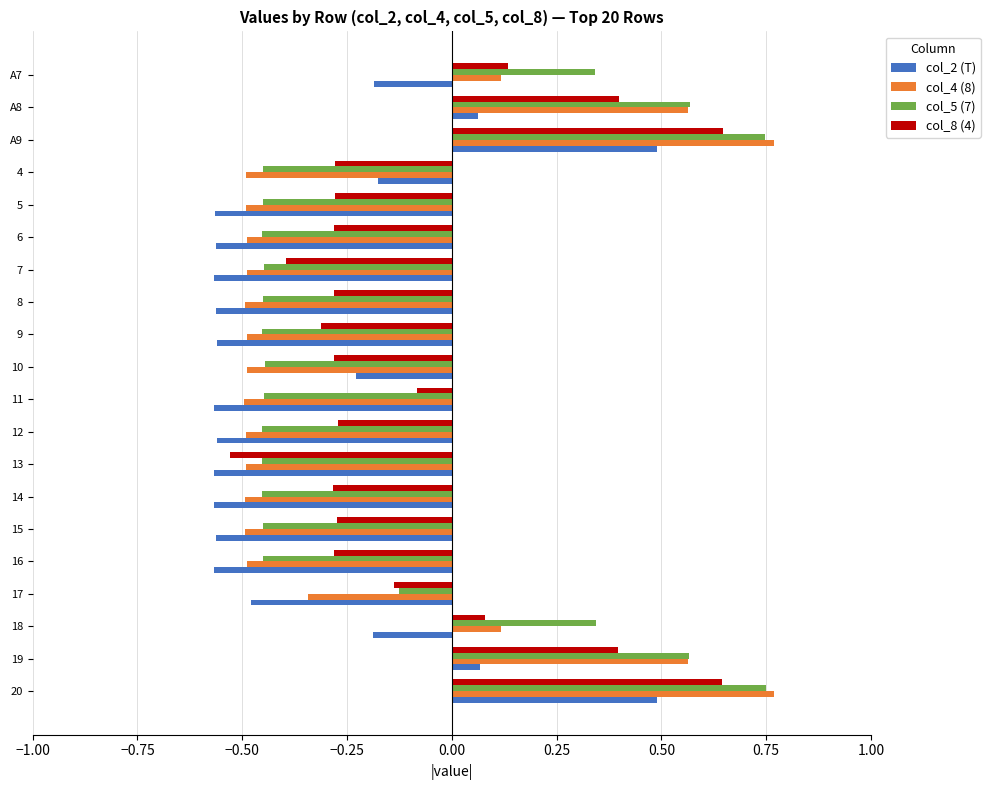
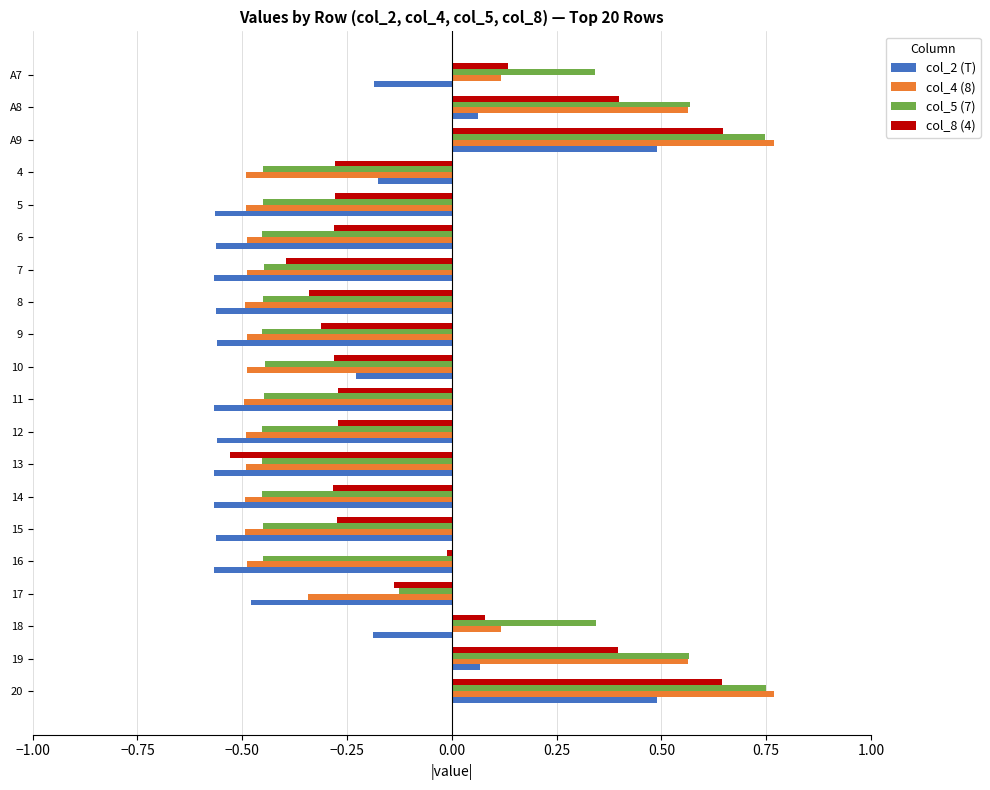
col_8 (4), 8: -0.28 -> -0.34
col_8 (4), 11: -0.08 -> -0.27
col_8 (4), 16: -0.28 -> -0.01
